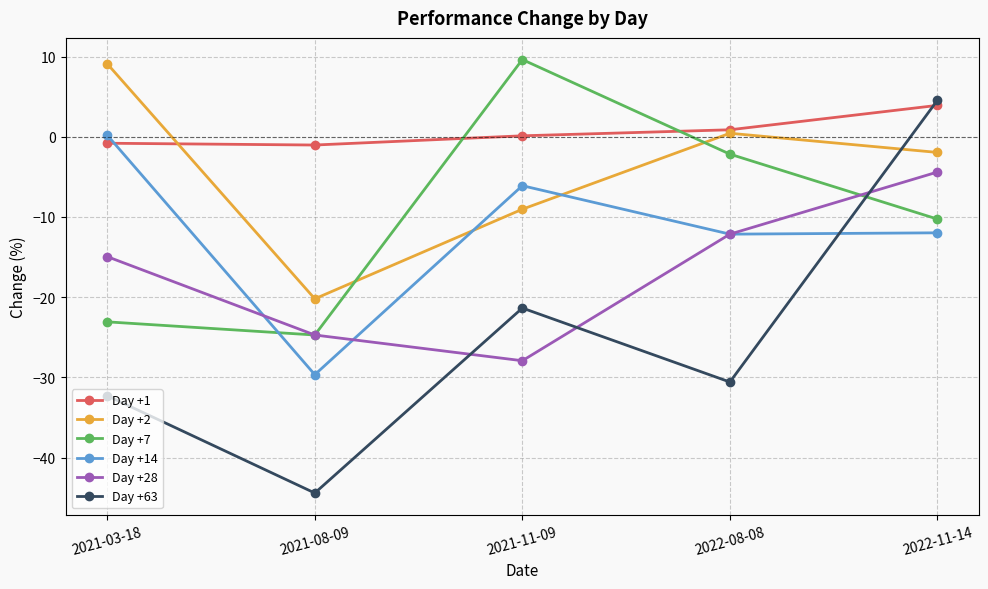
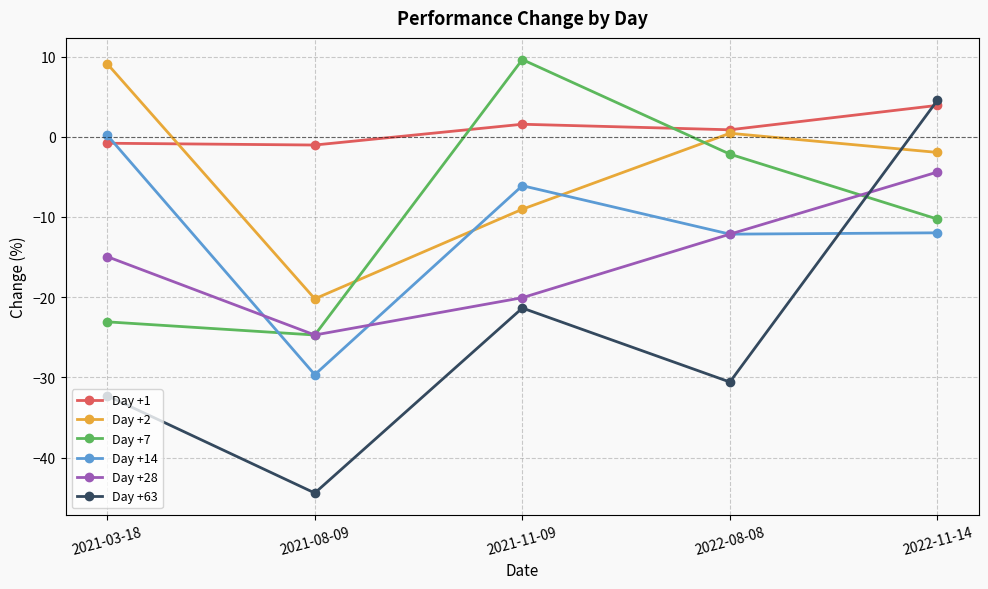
Day +1, 2021-11-09: 0 -> 2
Day +28, 2021-11-09: -28 -> -20
